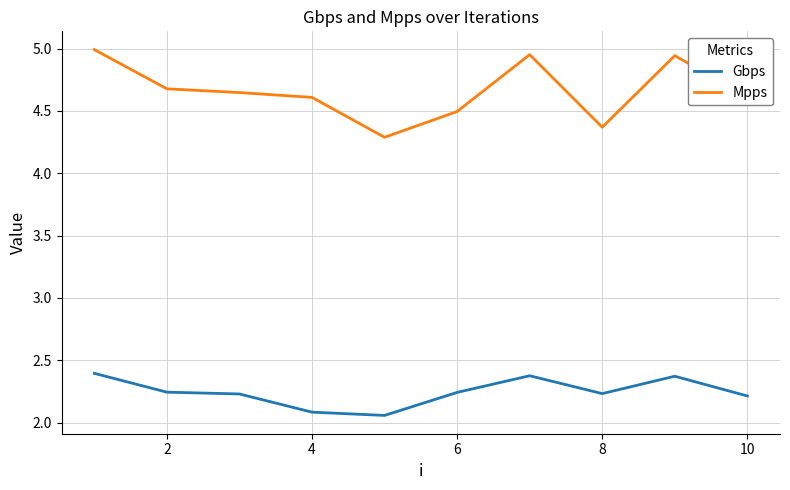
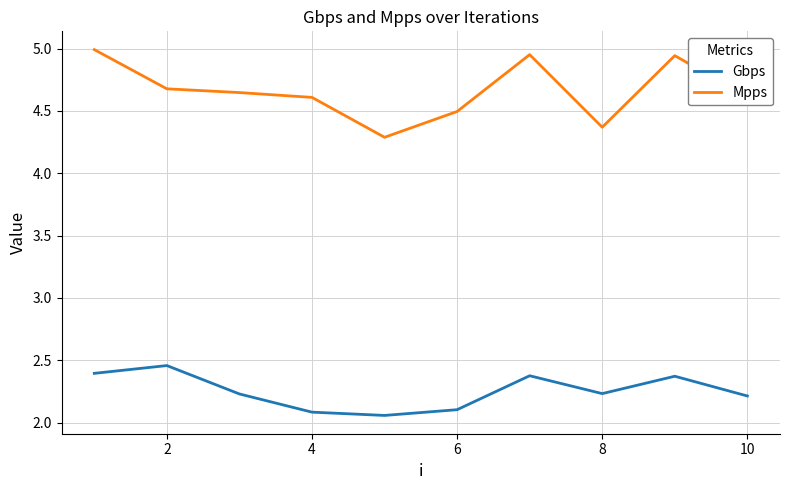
Gbps, 2: 2.25 -> 2.46
Gbps, 6: 2.24 -> 2.10
